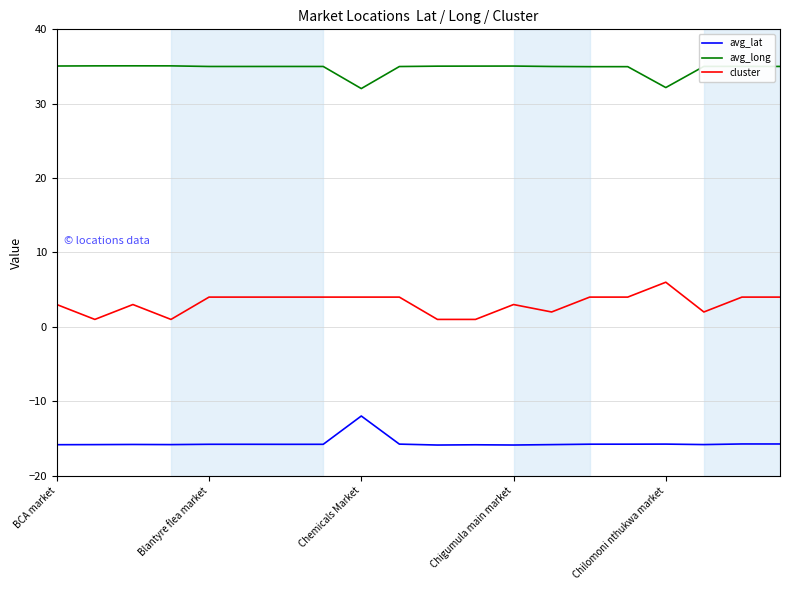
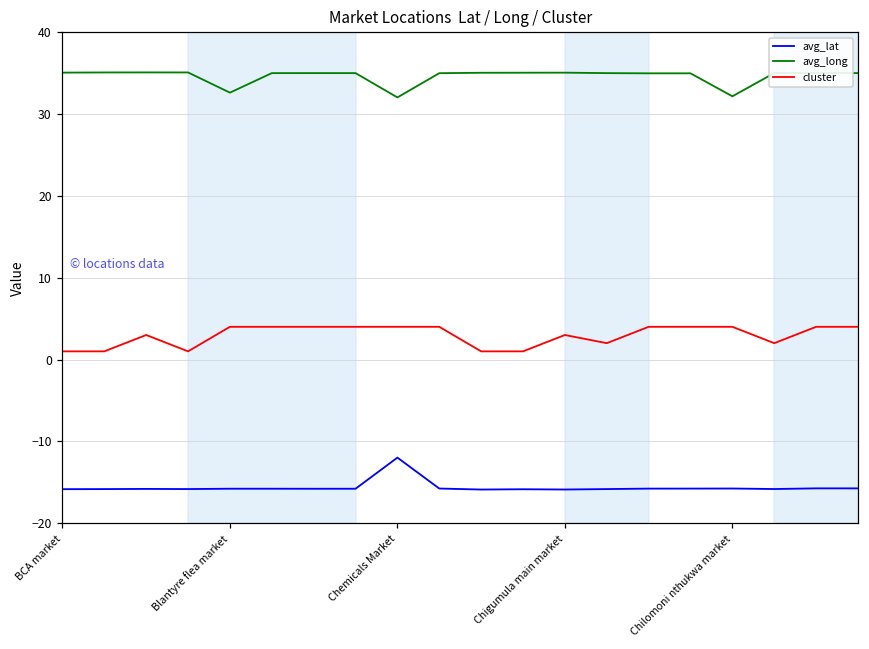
cluster, BCA market: 3 -> 1
avg_long, Blantyre flea market: 35 -> 33
cluster, Chilomoni nthukwa market: 6 -> 4
